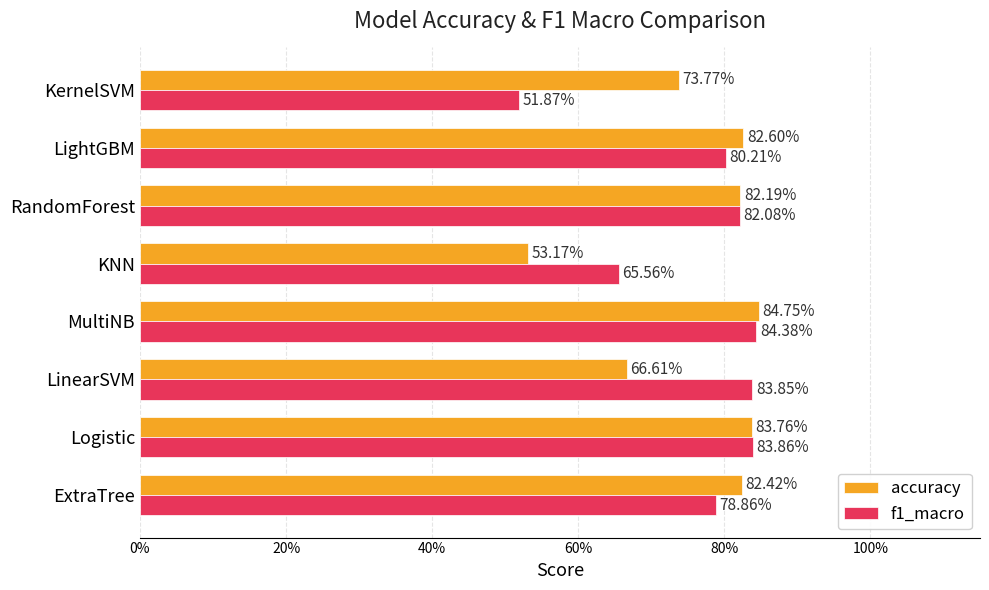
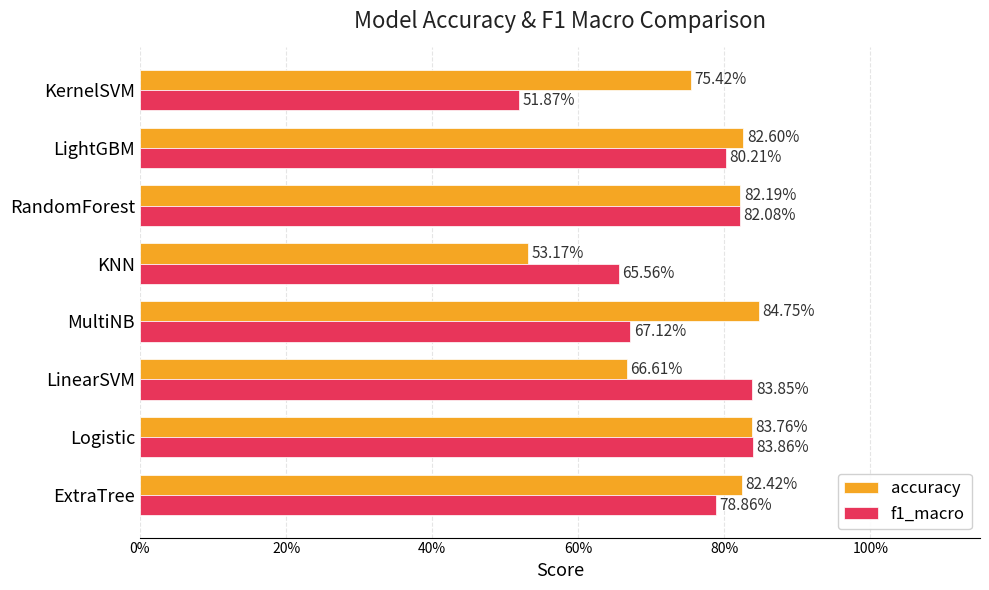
accuracy, KernelSVM: 73.77% -> 75.42%
f1_macro, MultiNB: 84.38% -> 67.12%
